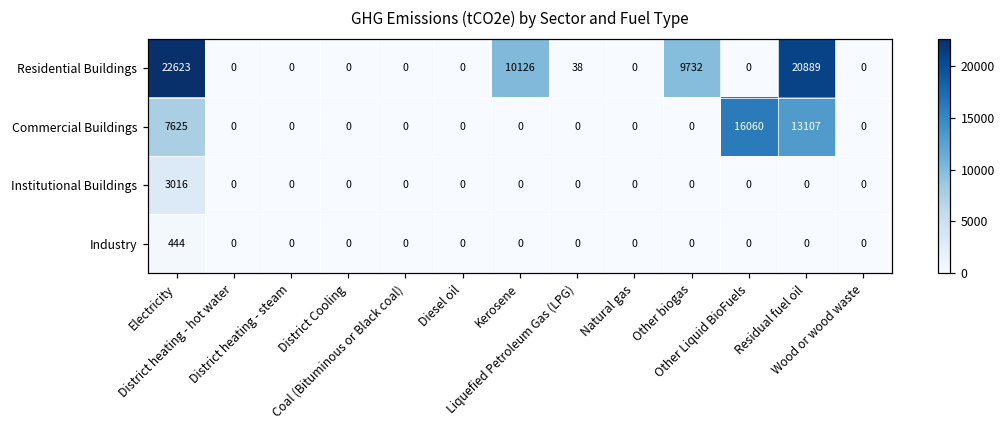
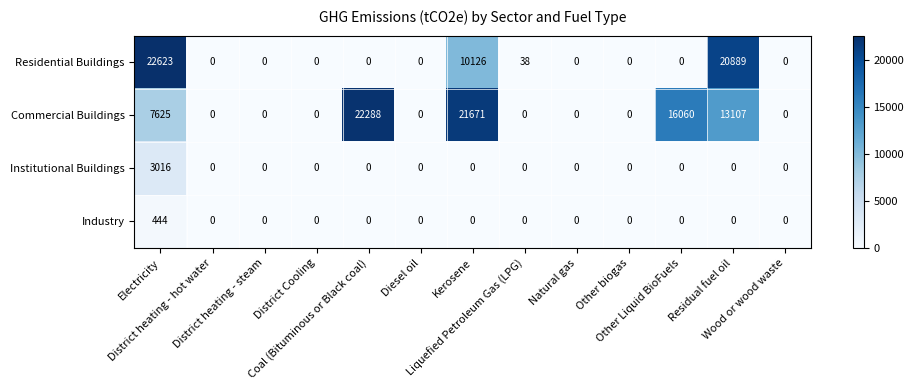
Residential Buildings, Other biogas: 9732 -> 0
Commercial Buildings, Coal (Bituminous or Black coal): 0 -> 22288
Commercial Buildings, Kerosene: 0 -> 21671
